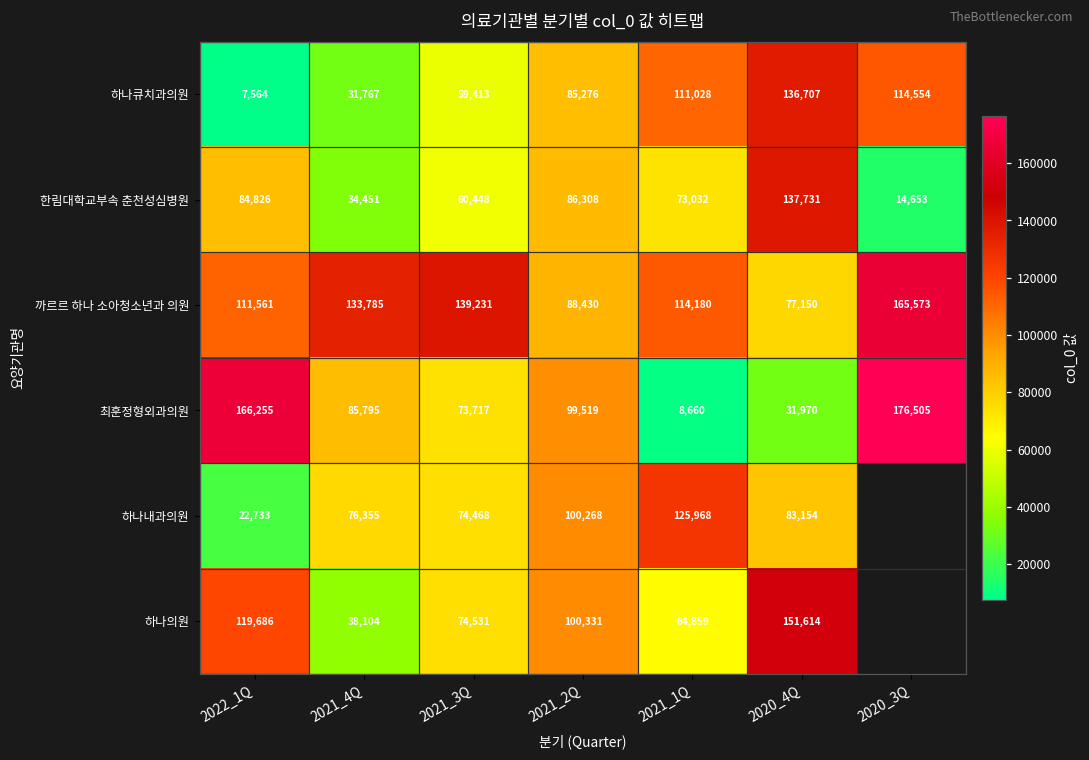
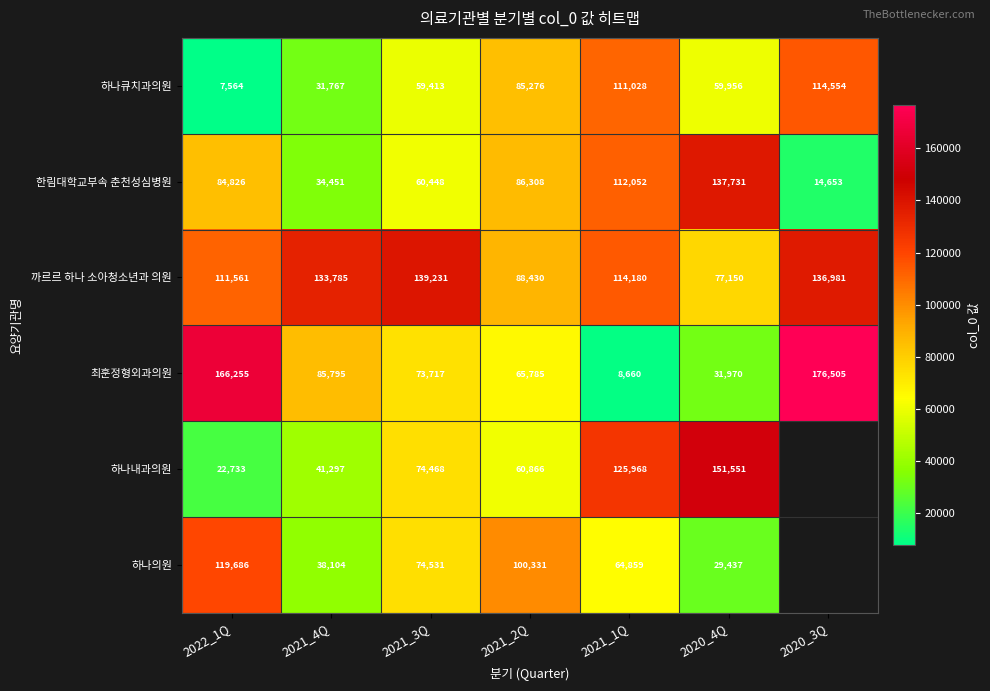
하나큐치과의원, 2020_4Q: 136,707 -> 59,956
한림대학교부속 춘천성심병원, 2021_1Q: 73,032 -> 112,052
까르르 하나 소아청소년과 의원, 2020_3Q: 165,573 -> 136,981
최훈정형외과의원, 2021_2Q: 99,519 -> 65,785
하나내과의원, 2021_4Q: 76,355 -> 41,297
하나내과의원, 2021_2Q: 100,268 -> 60,866
하나내과의원, 2020_4Q: 83,154 -> 151,551
하나의원, 2020_4Q: 151,614 -> 29,437
